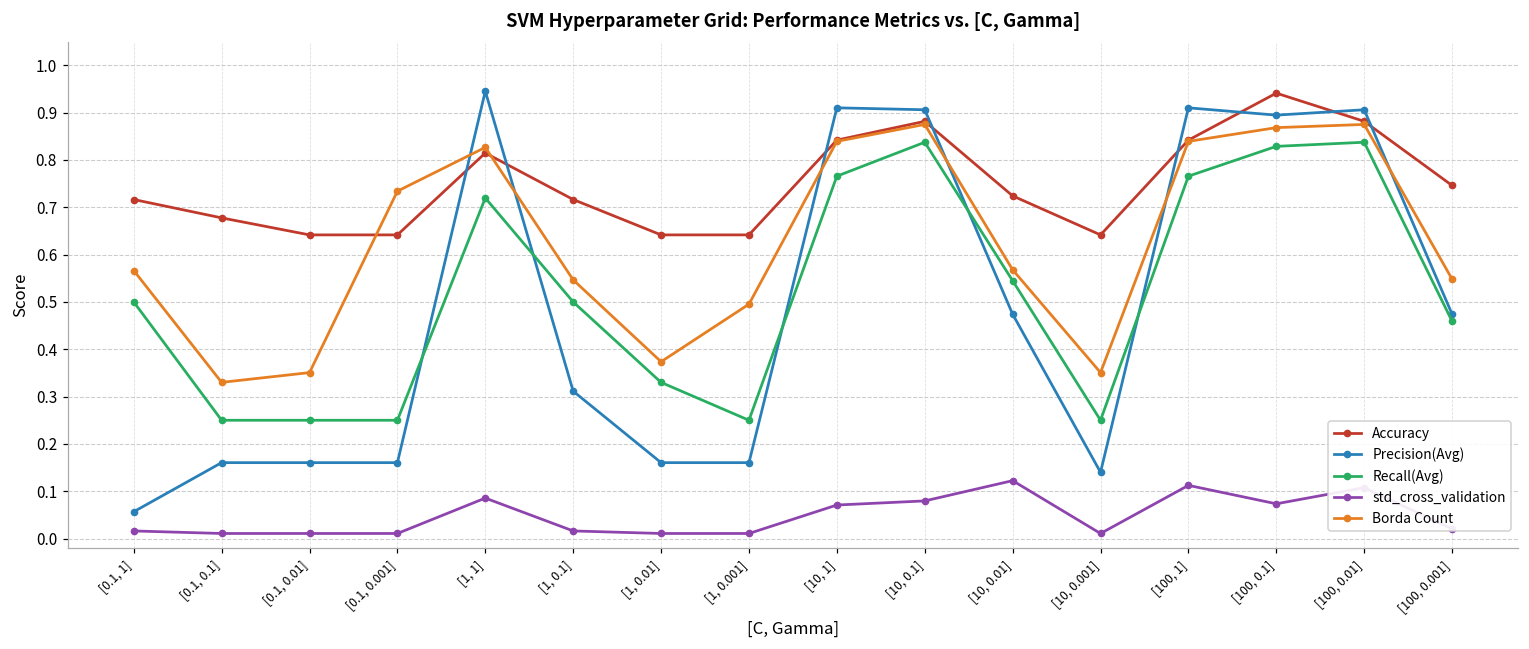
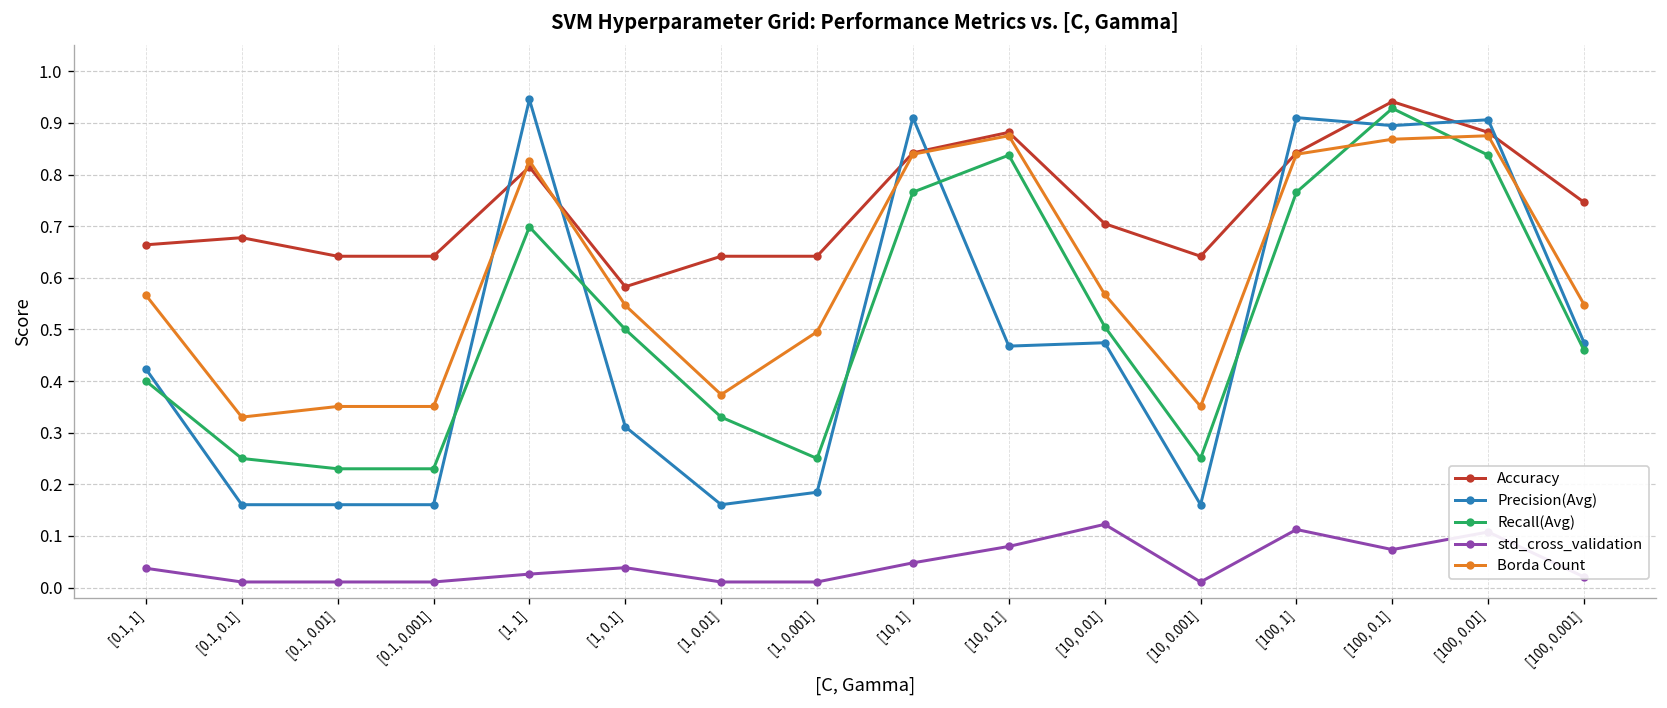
Accuracy, [0.1, 1]: 0.72 -> 0.66
Precision(Avg), [0.1, 1]: 0.06 -> 0.42
Recall(Avg), [0.1, 1]: 0.5 -> 0.4
std_cross_validation, [0.1, 1]: 0.02 -> 0.04
Recall(Avg), [0.1, 0.01]: 0.25 -> 0.23
Recall(Avg), [0.1, 0.001]: 0.25 -> 0.23
Borda Count, [0.1, 0.001]: 0.73 -> 0.35
Recall(Avg), [1, 1]: 0.72 -> 0.70
std_cross_validation, [1, 1]: 0.09 -> 0.03
Accuracy, [1, 0.1]: 0.72 -> 0.58
std_cross_validation, [1, 0.1]: 0.02 -> 0.04
Precision(Avg), [1, 0.001]: 0.16 -> 0.18
std_cross_validation, [10, 1]: 0.07 -> 0.05
Precision(Avg), [10, 0.1]: 0.91 -> 0.47
Accuracy, [10, 0.01]: 0.72 -> 0.70
Recall(Avg), [10, 0.01]: 0.54 -> 0.51
Precision(Avg), [10, 0.001]: 0.14 -> 0.16
Recall(Avg), [100, 0.1]: 0.83 -> 0.93
